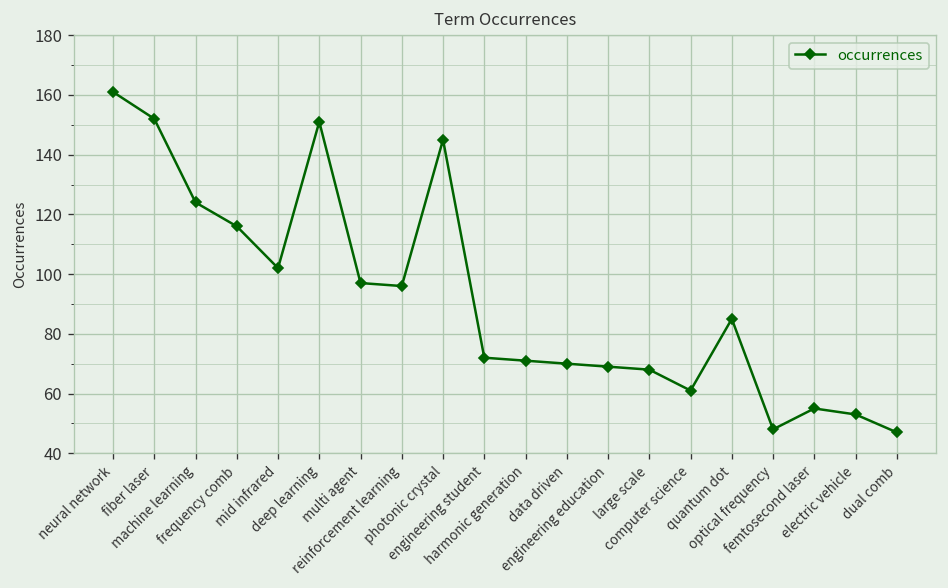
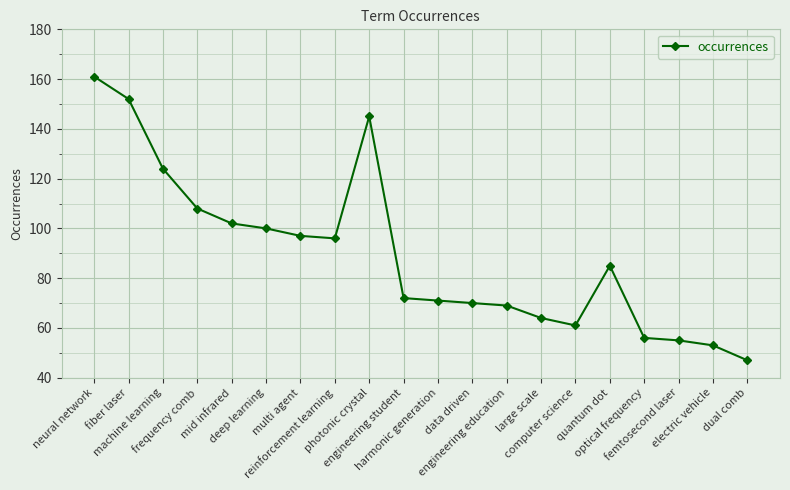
frequency comb: 116 -> 108
deep learning: 151 -> 100
large scale: 68 -> 64
optical frequency: 48 -> 56
